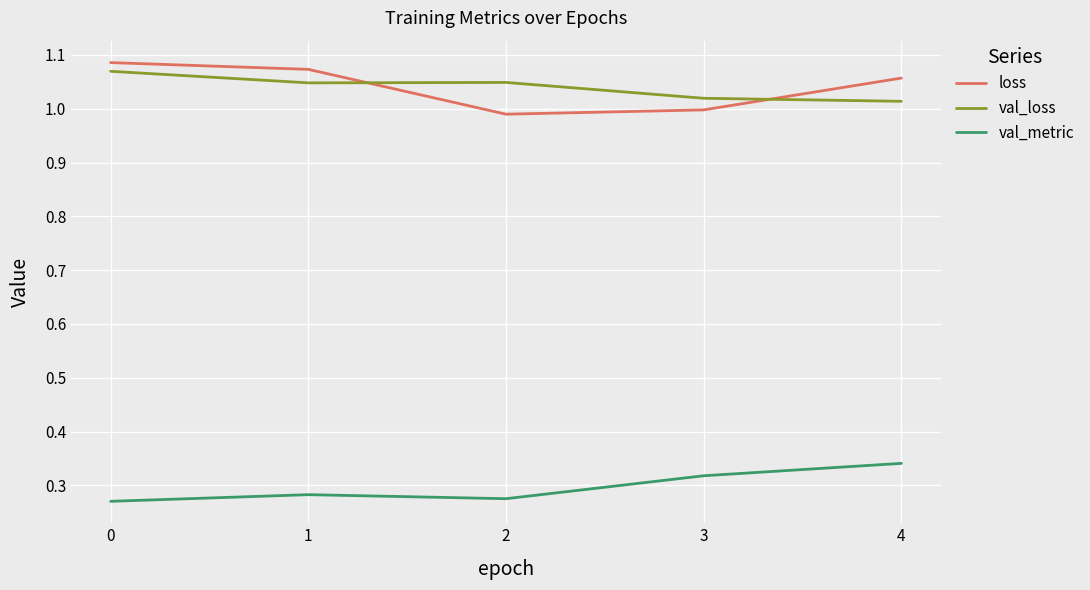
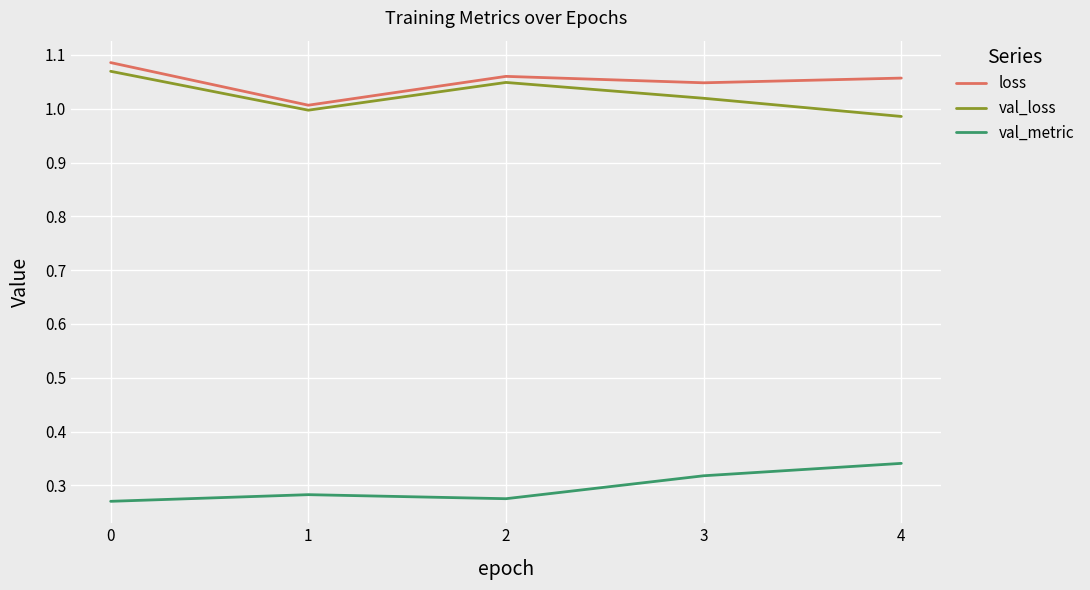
loss, 1: 1.07 -> 1.01
val_loss, 1: 1.05 -> 1.00
loss, 2: 0.99 -> 1.06
loss, 3: 1.00 -> 1.05
val_loss, 4: 1.01 -> 0.99
